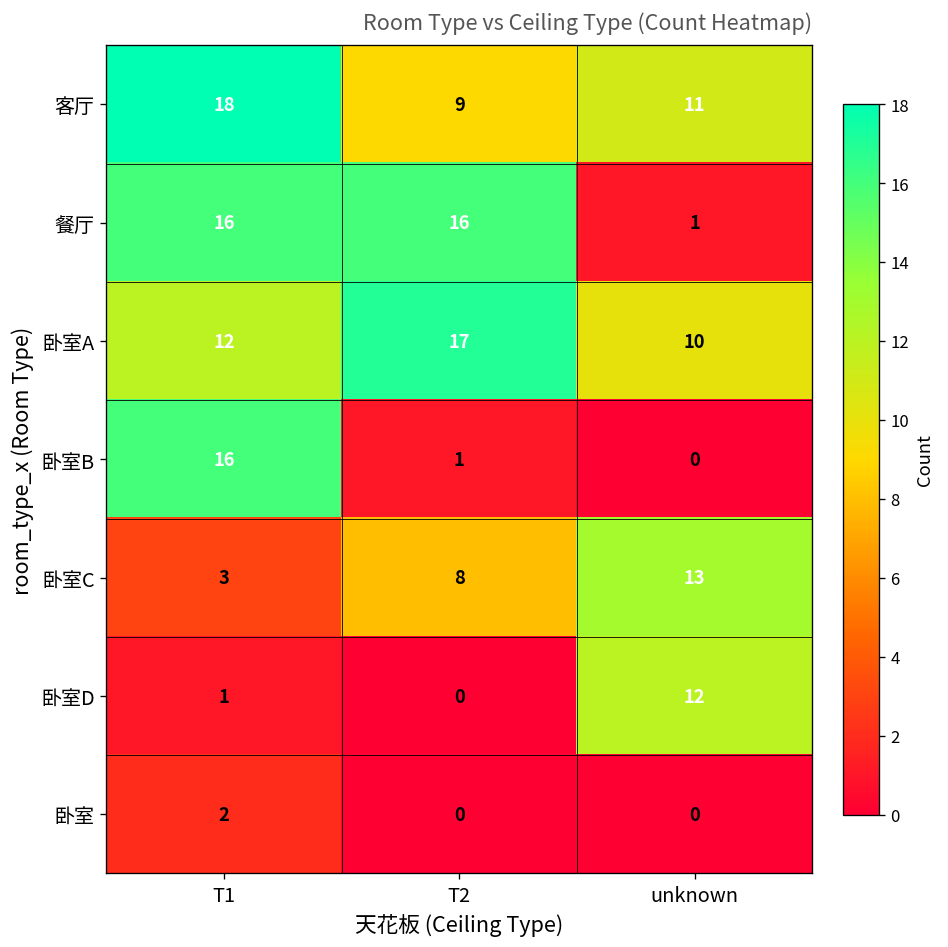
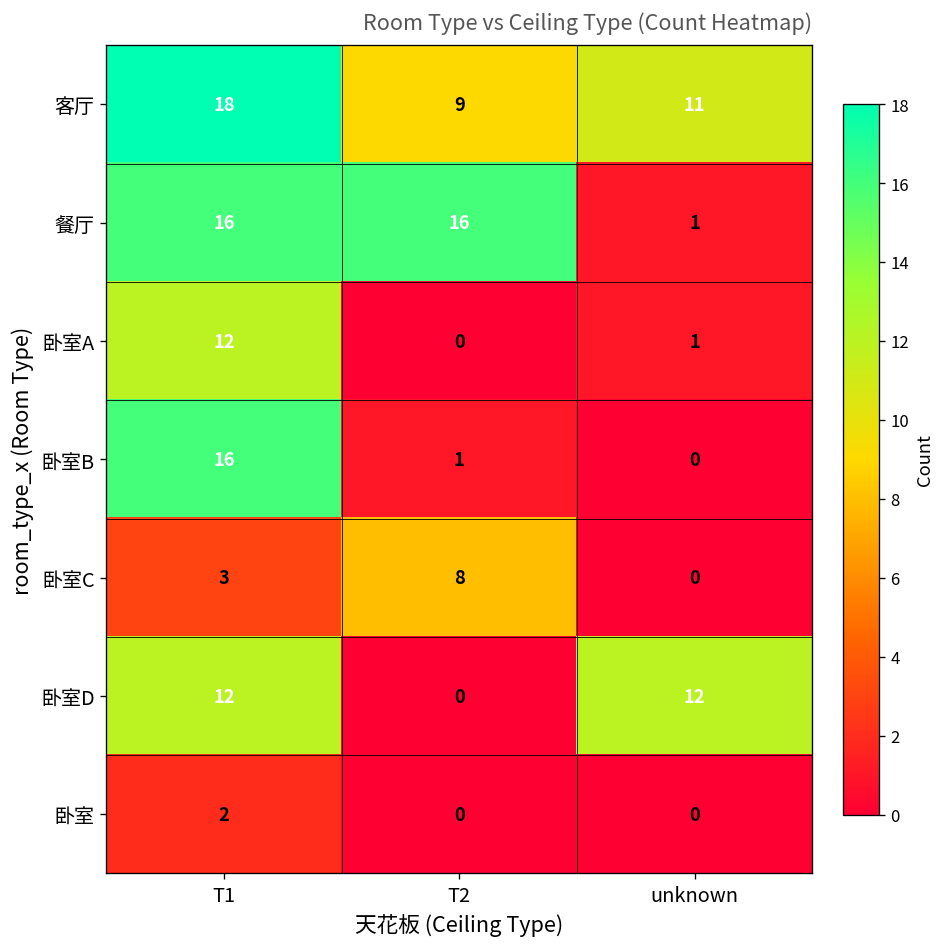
卧室A, T2: 17 -> 0
卧室A, unknown: 10 -> 1
卧室C, unknown: 13 -> 0
卧室D, T1: 1 -> 12
